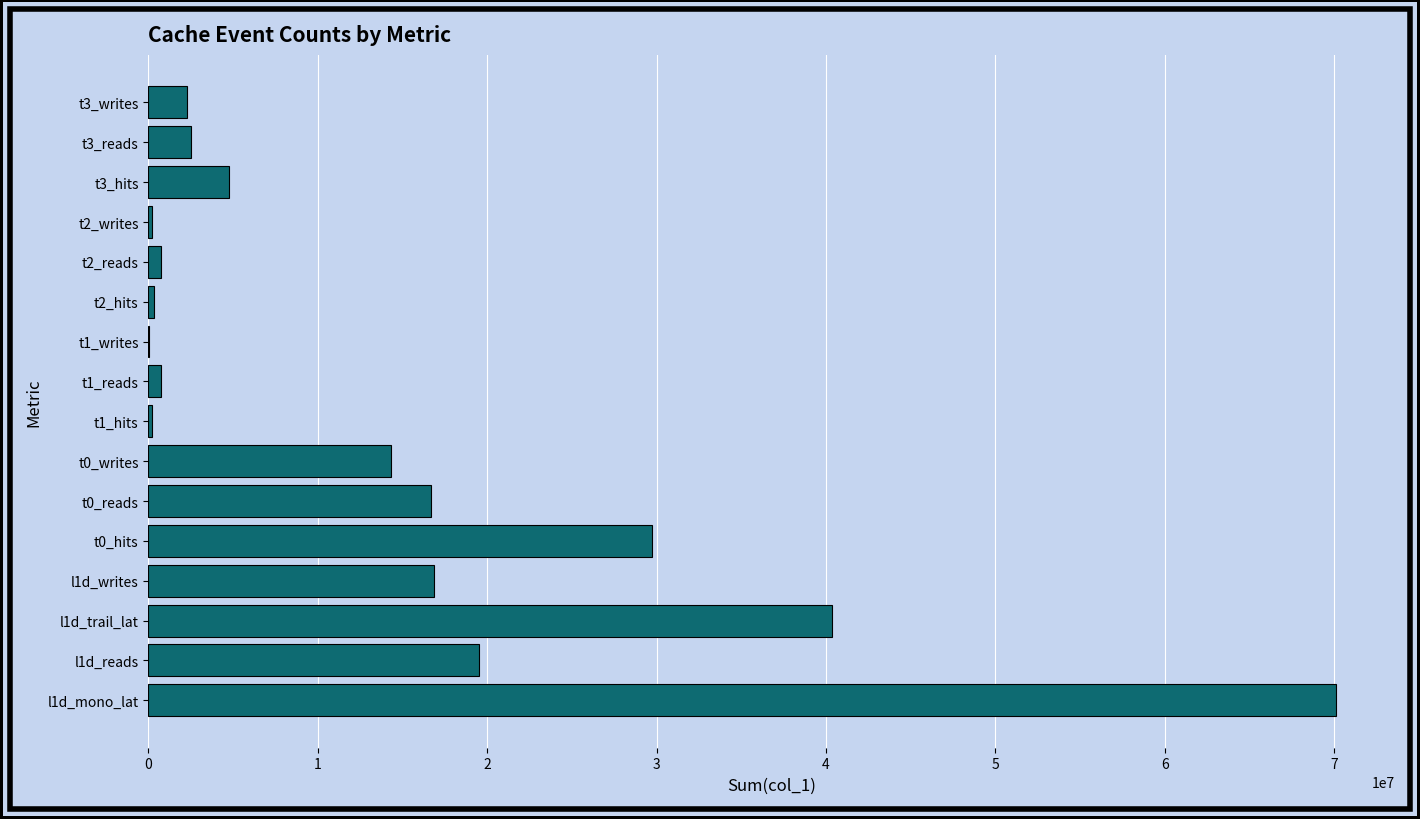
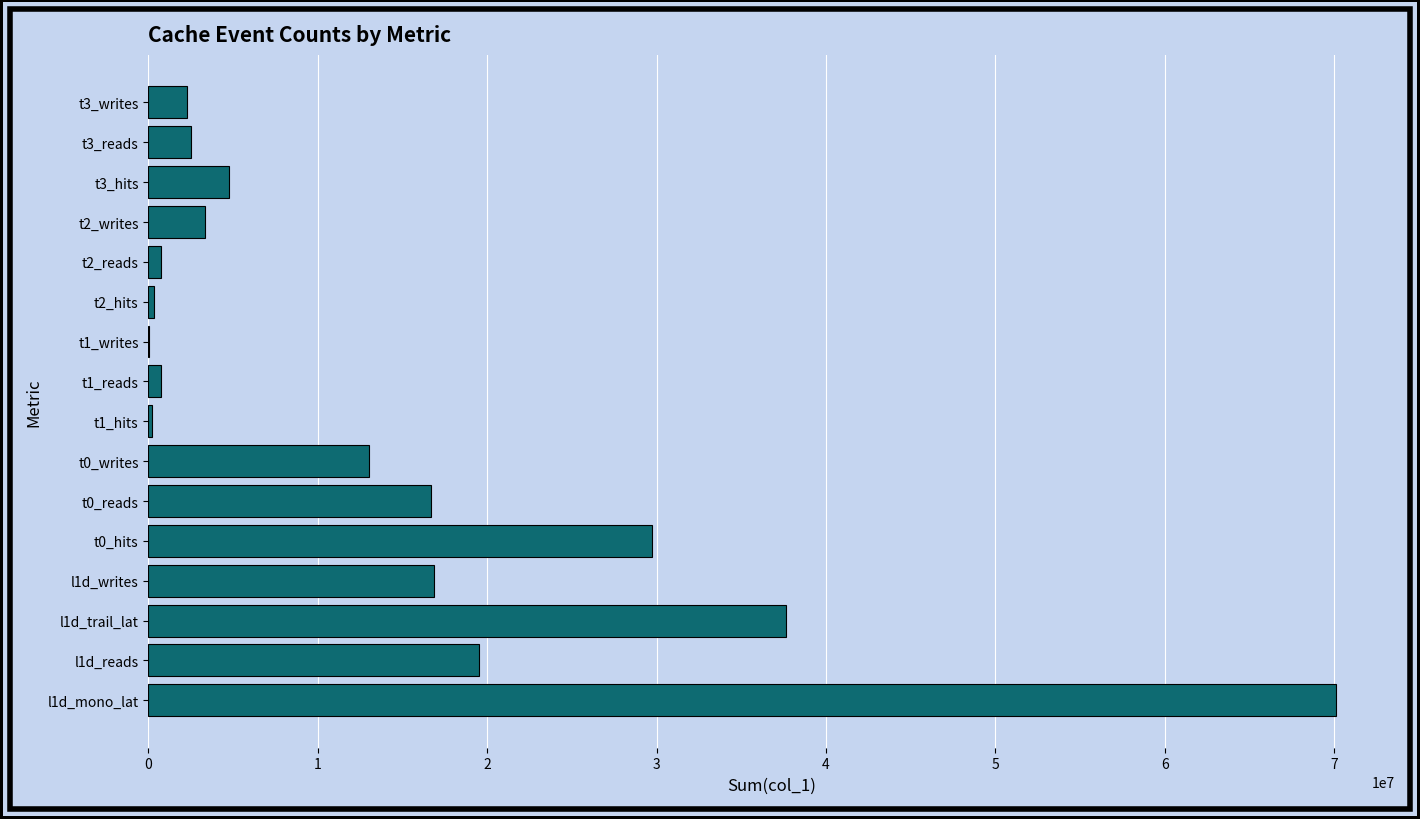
t2_writes: 200000 -> 3300000
t0_writes: 14300000 -> 13000000
l1d_trail_lat: 40300000 -> 37600000
